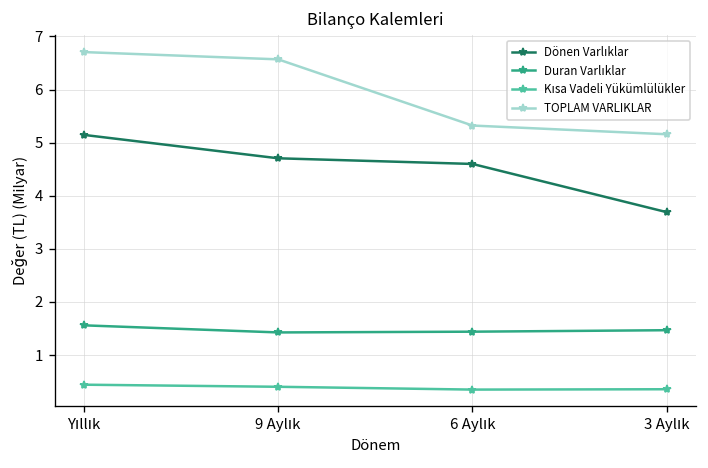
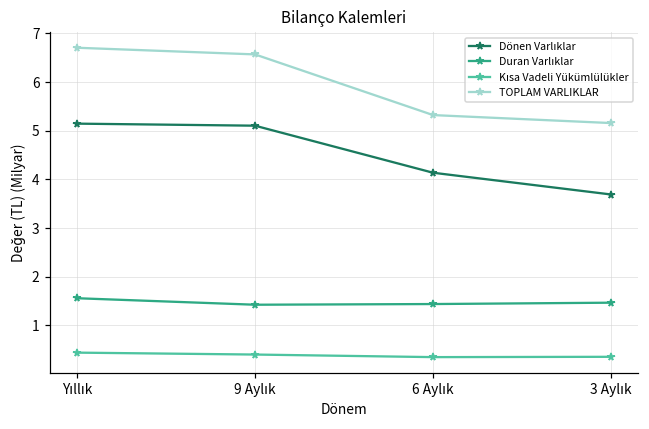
Dönen Varlıklar, 9 Aylık: 4.7 -> 5.1
Dönen Varlıklar, 6 Aylık: 4.6 -> 4.1
